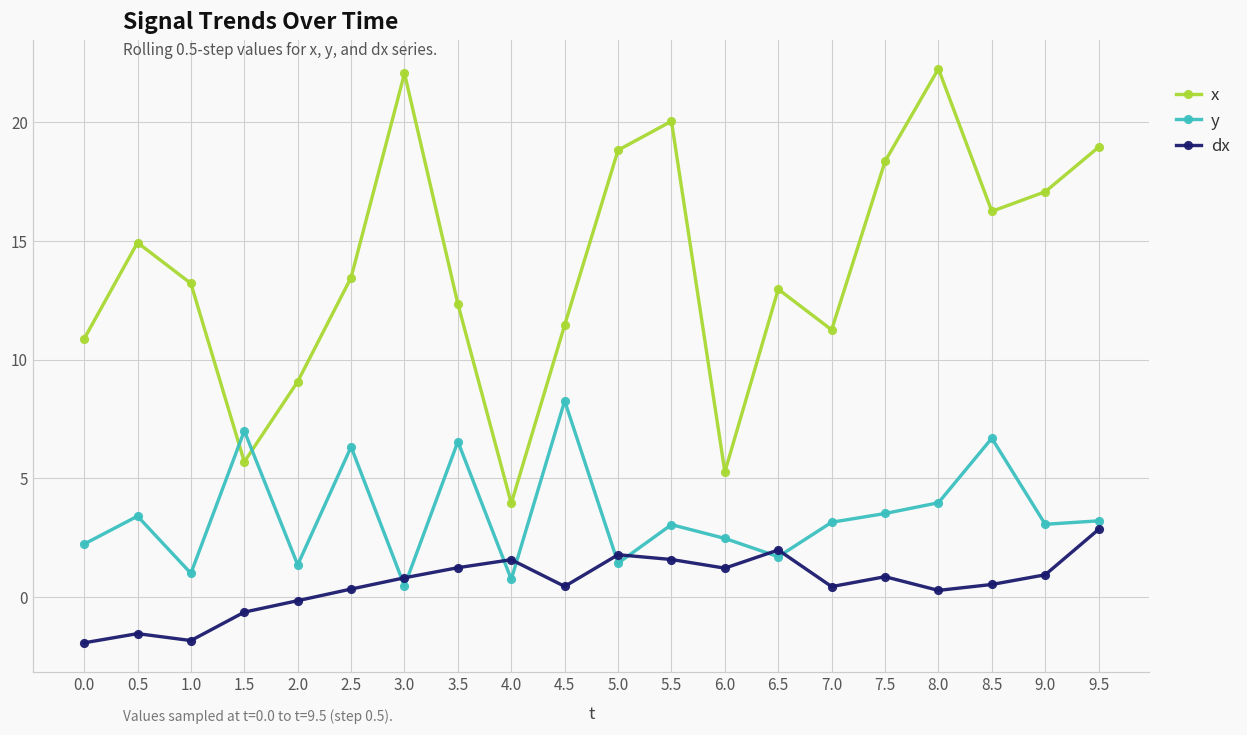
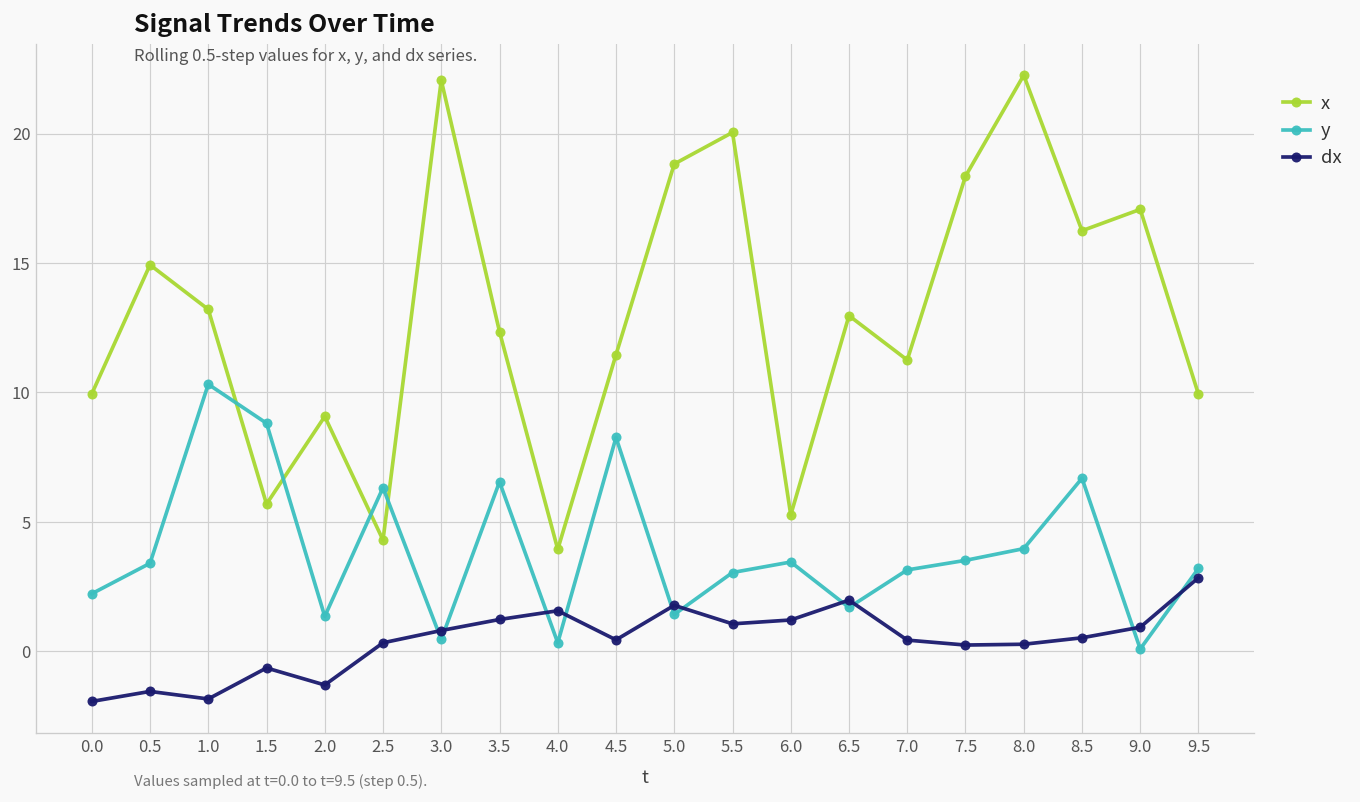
x, 0.0: 10.9 -> 9.9
y, 1.0: 1.0 -> 10.3
y, 1.5: 7.0 -> 8.8
dx, 2.0: -0.2 -> -1.3
x, 2.5: 13.5 -> 4.3
y, 4.0: 0.7 -> 0.3
dx, 5.5: 1.6 -> 1.1
y, 6.0: 2.5 -> 3.4
dx, 7.5: 0.8 -> 0.2
y, 9.0: 3.1 -> 0.1
x, 9.5: 19.0 -> 9.9
